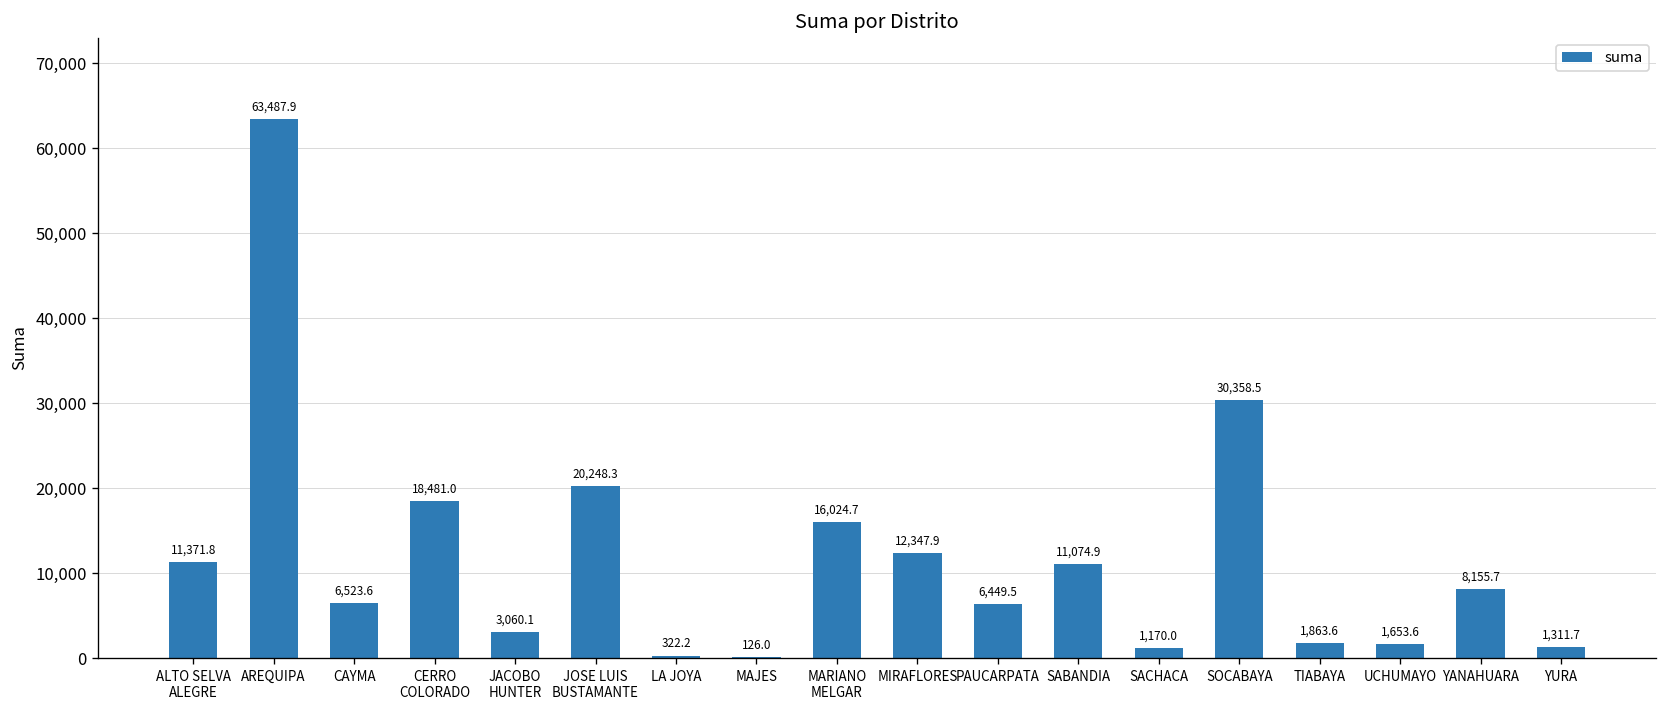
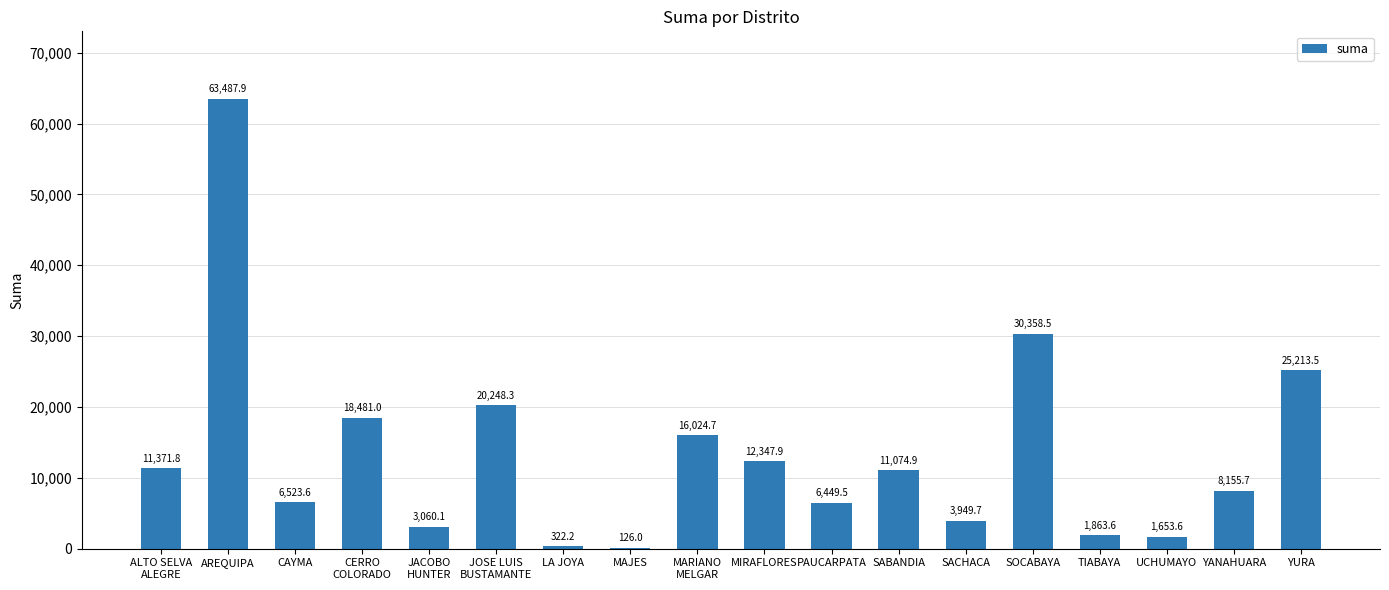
SACHACA: 1,170.0 -> 3,949.7
YURA: 1,311.7 -> 25,213.5
